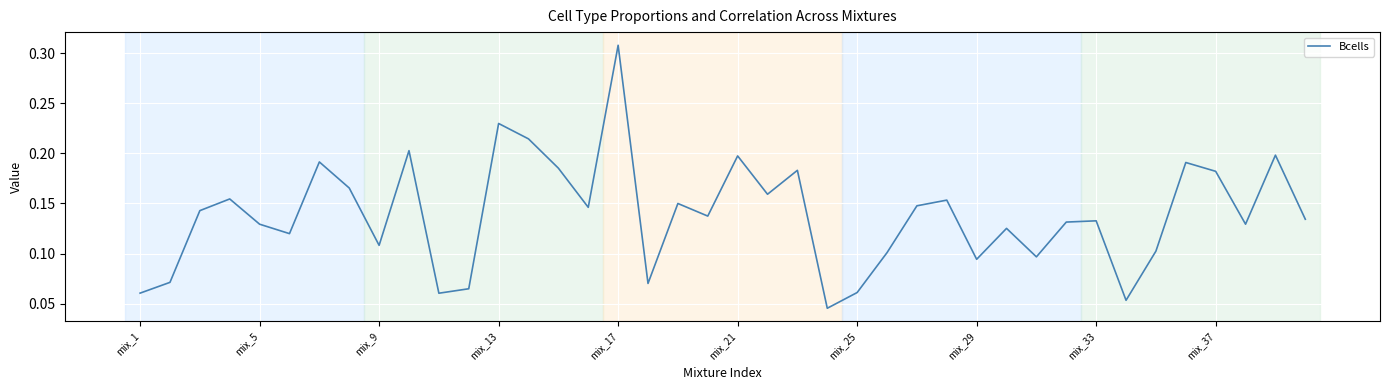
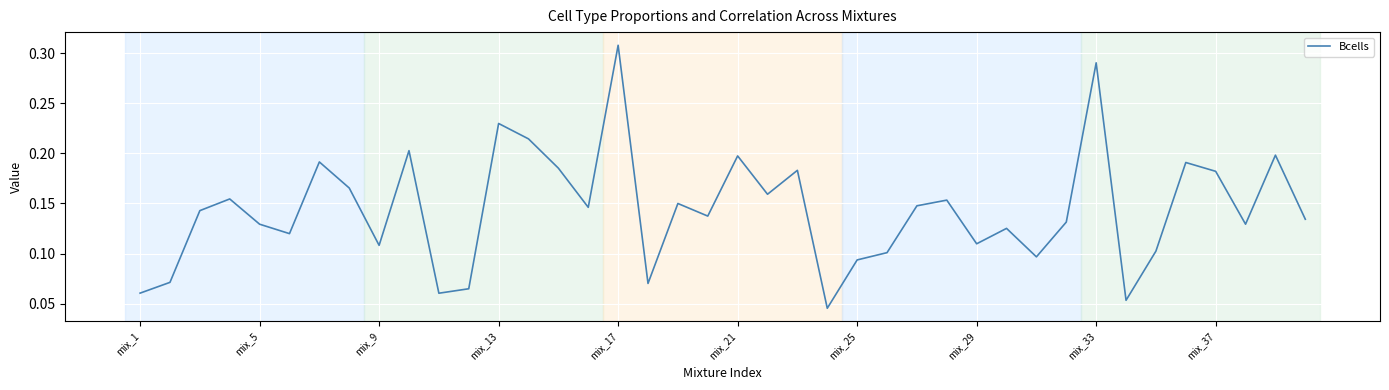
mix_25: 0.061 -> 0.094
mix_29: 0.094 -> 0.110
mix_33: 0.133 -> 0.290
